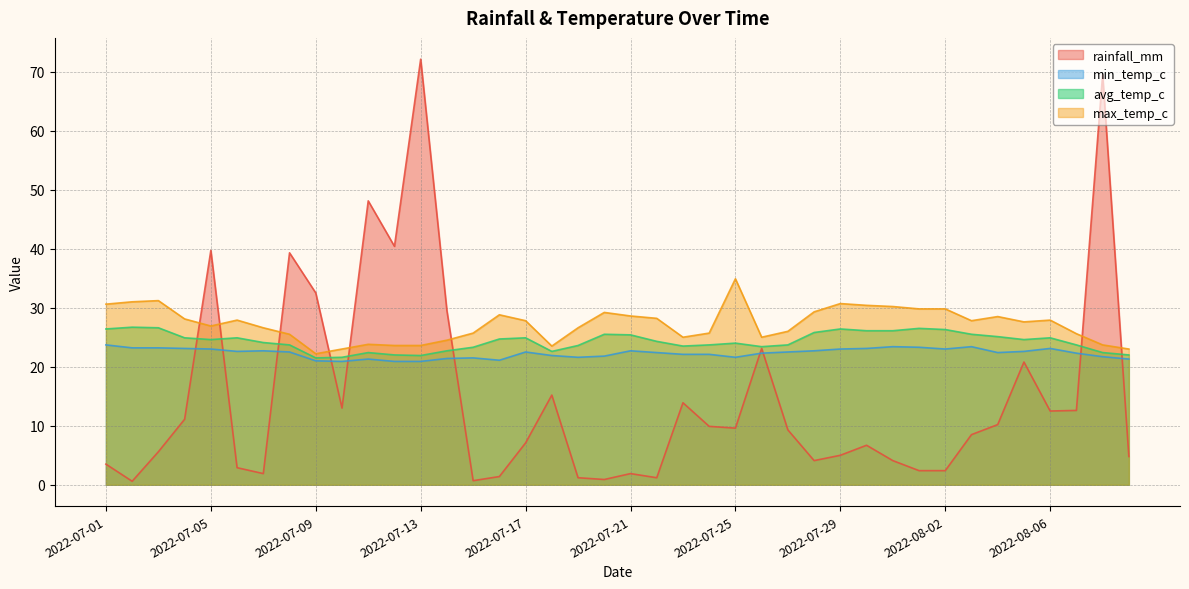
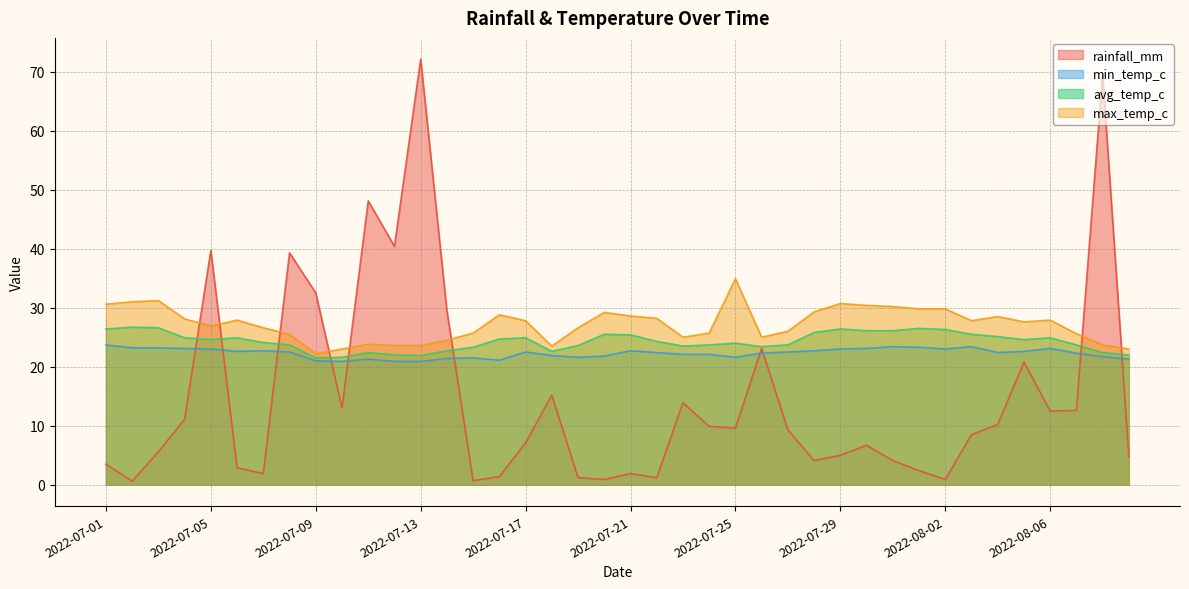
rainfall_mm, 2022-08-02: 2 -> 1
